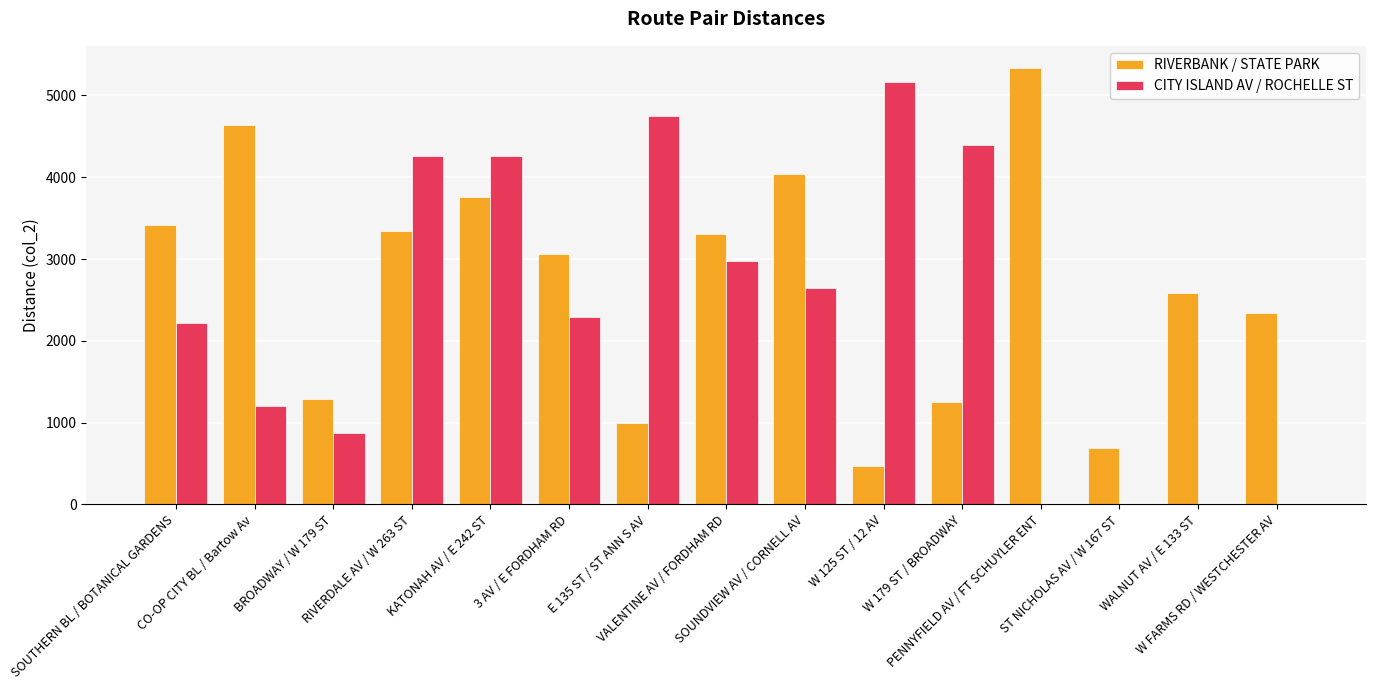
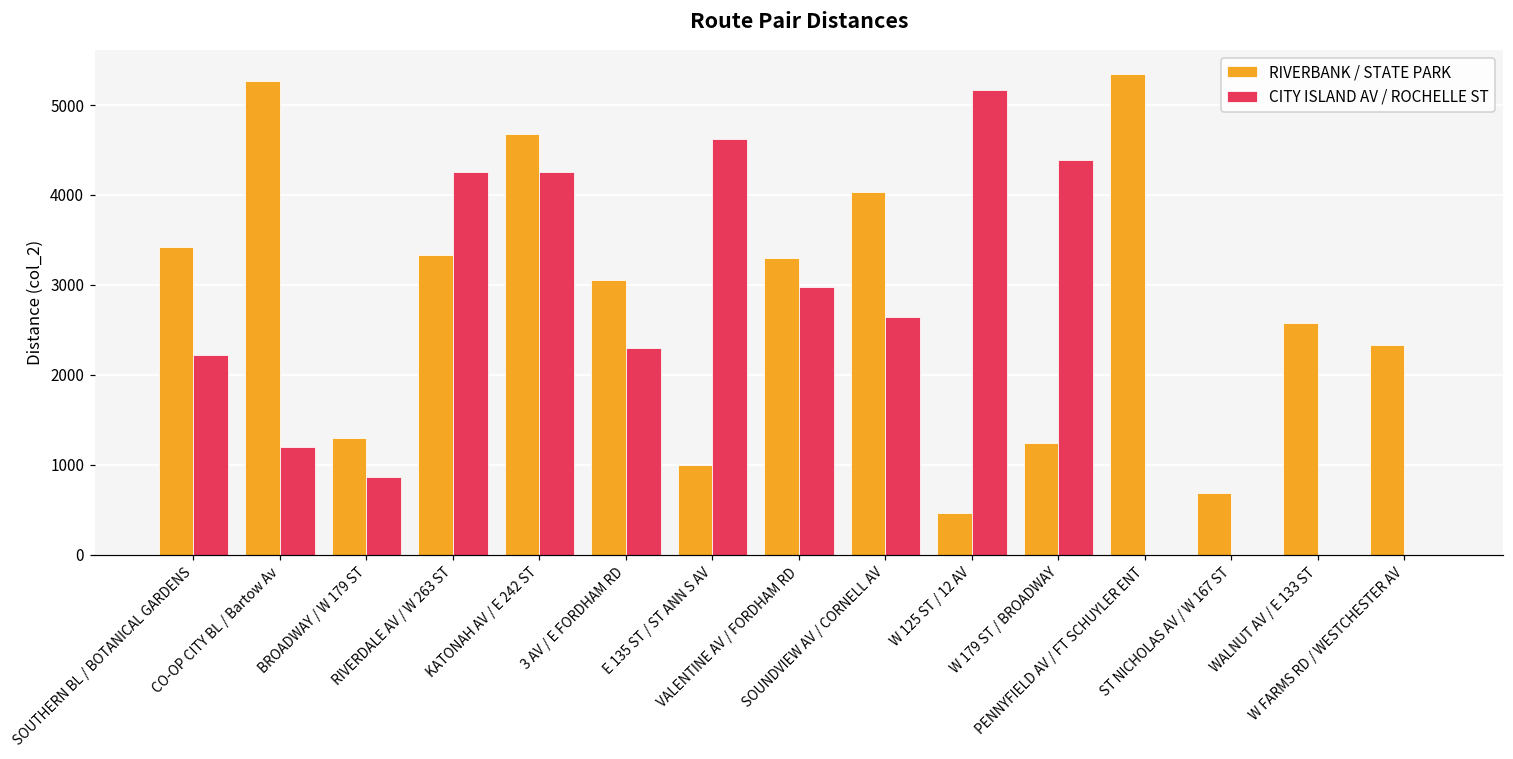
RIVERBANK / STATE PARK, CO-OP CITY BL / Bartow Av: 4600 -> 5300
RIVERBANK / STATE PARK, KATONAH AV / E 242 ST: 3800 -> 4700
CITY ISLAND AV / ROCHELLE ST, E 135 ST / ST ANN S AV: 4800 -> 4600
